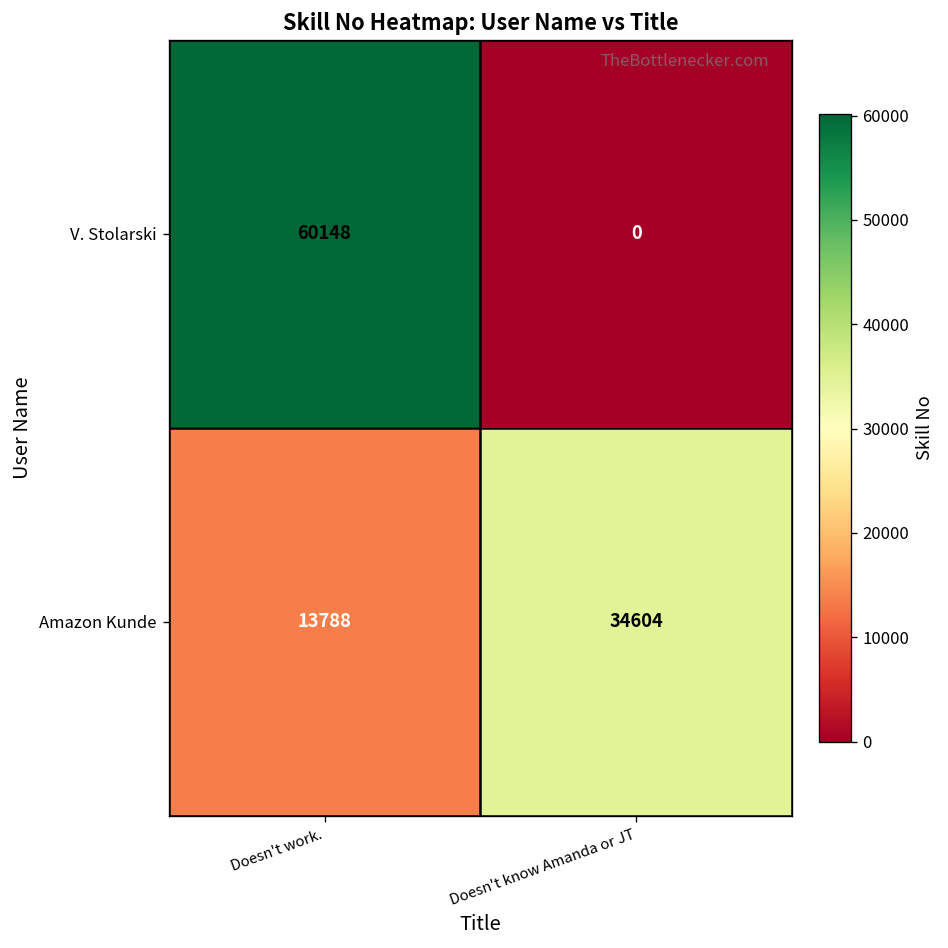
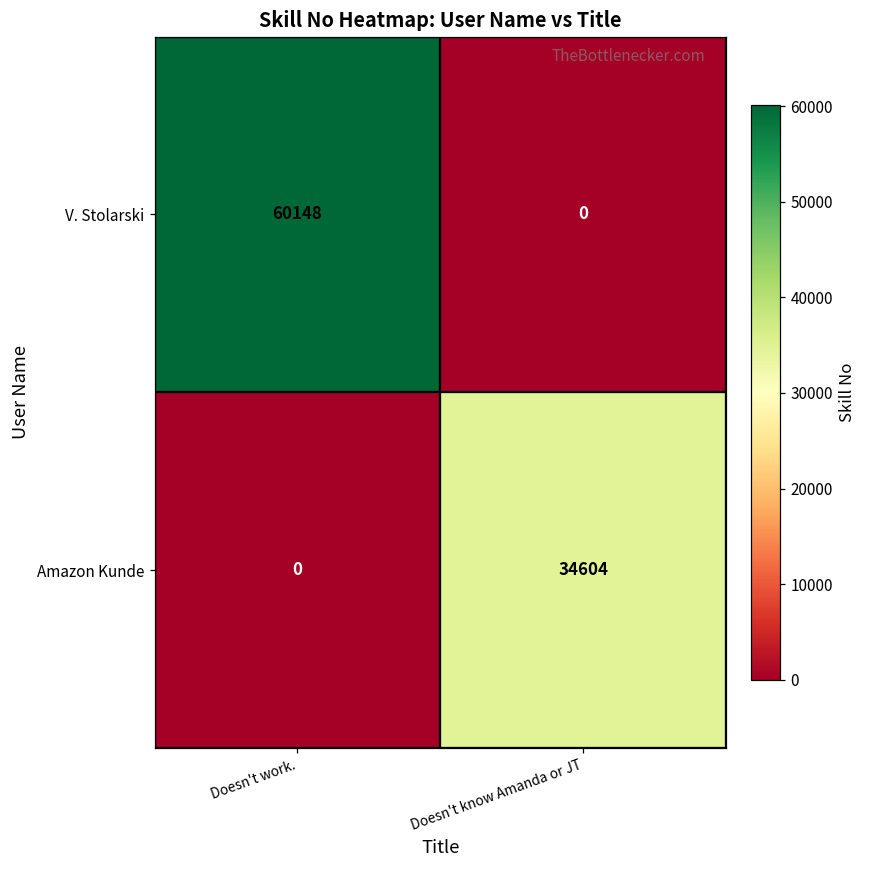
Amazon Kunde, Doesn't work.: 13788 -> 0
